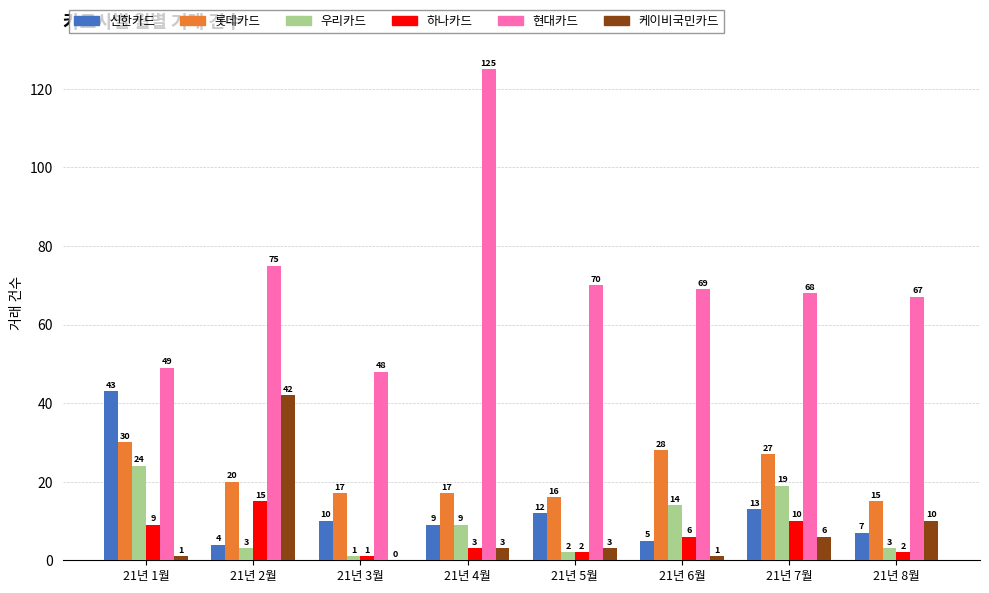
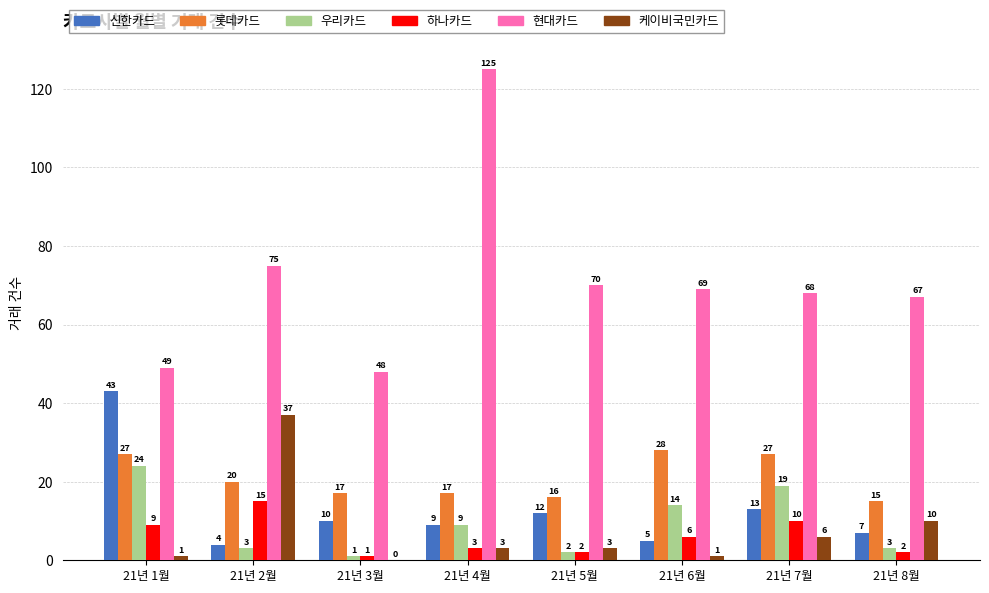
롯데카드, 21년 1월: 30 -> 27
케이비국민카드, 21년 2월: 42 -> 37
